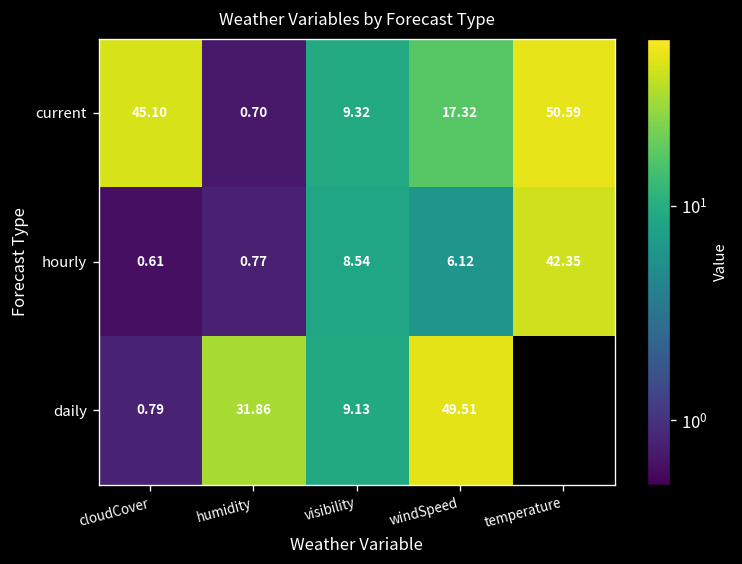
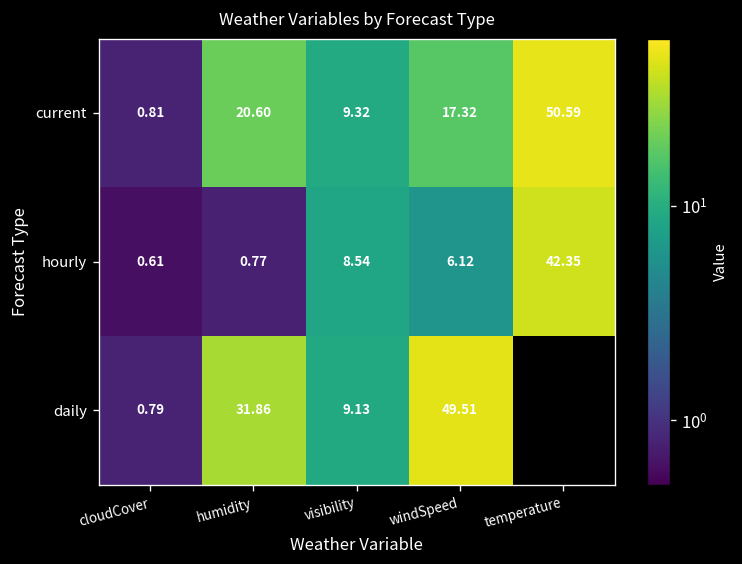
current, cloudCover: 45.10 -> 0.81
current, humidity: 0.70 -> 20.60
